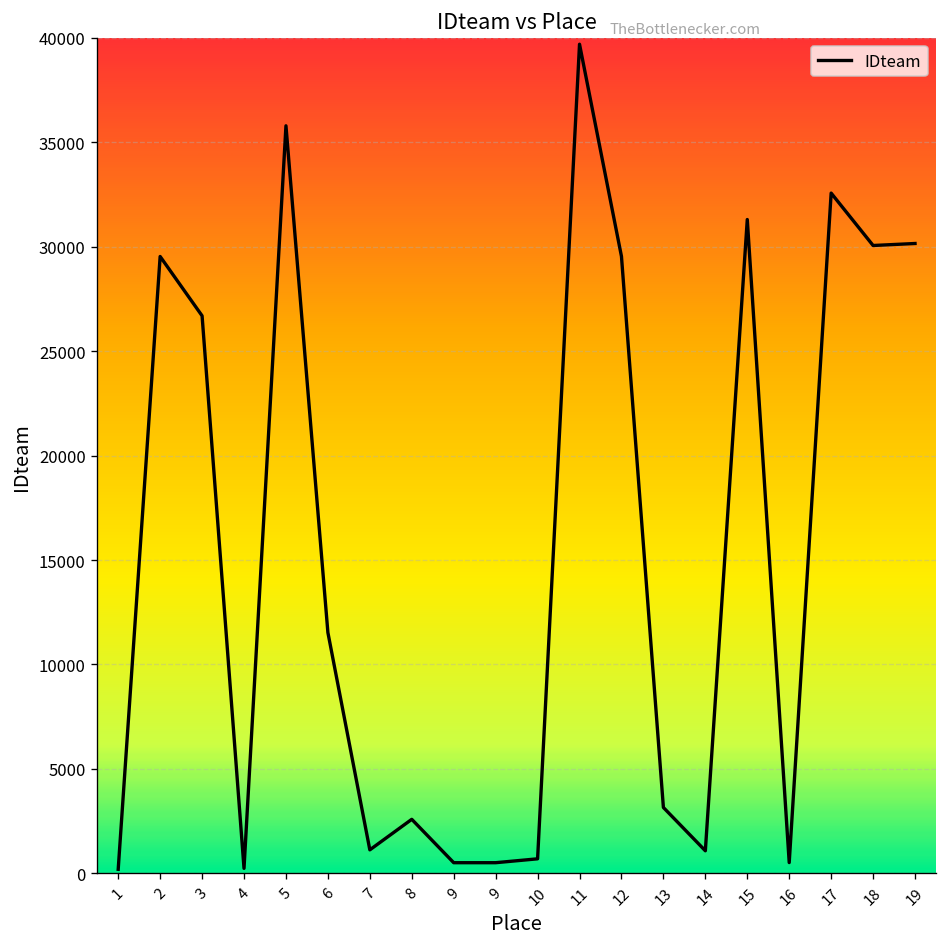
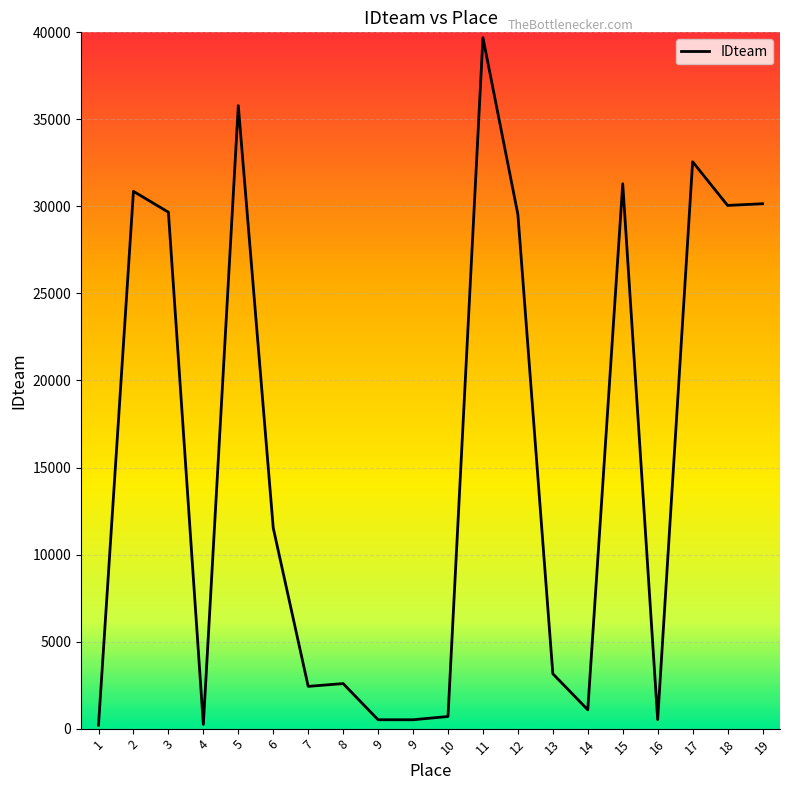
2: 29500 -> 30900
3: 26700 -> 29700
7: 1100 -> 2400
